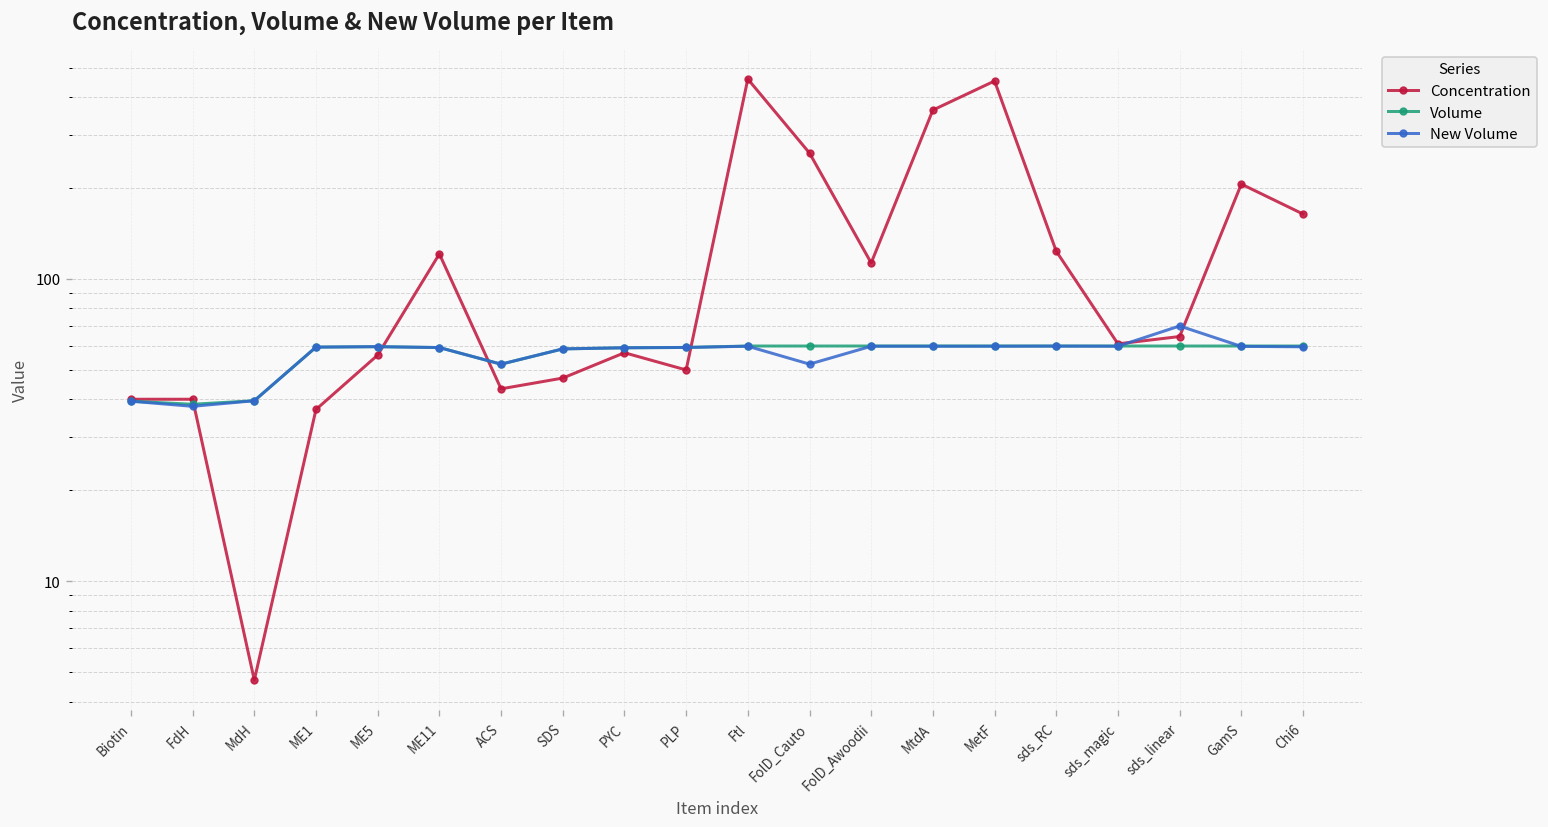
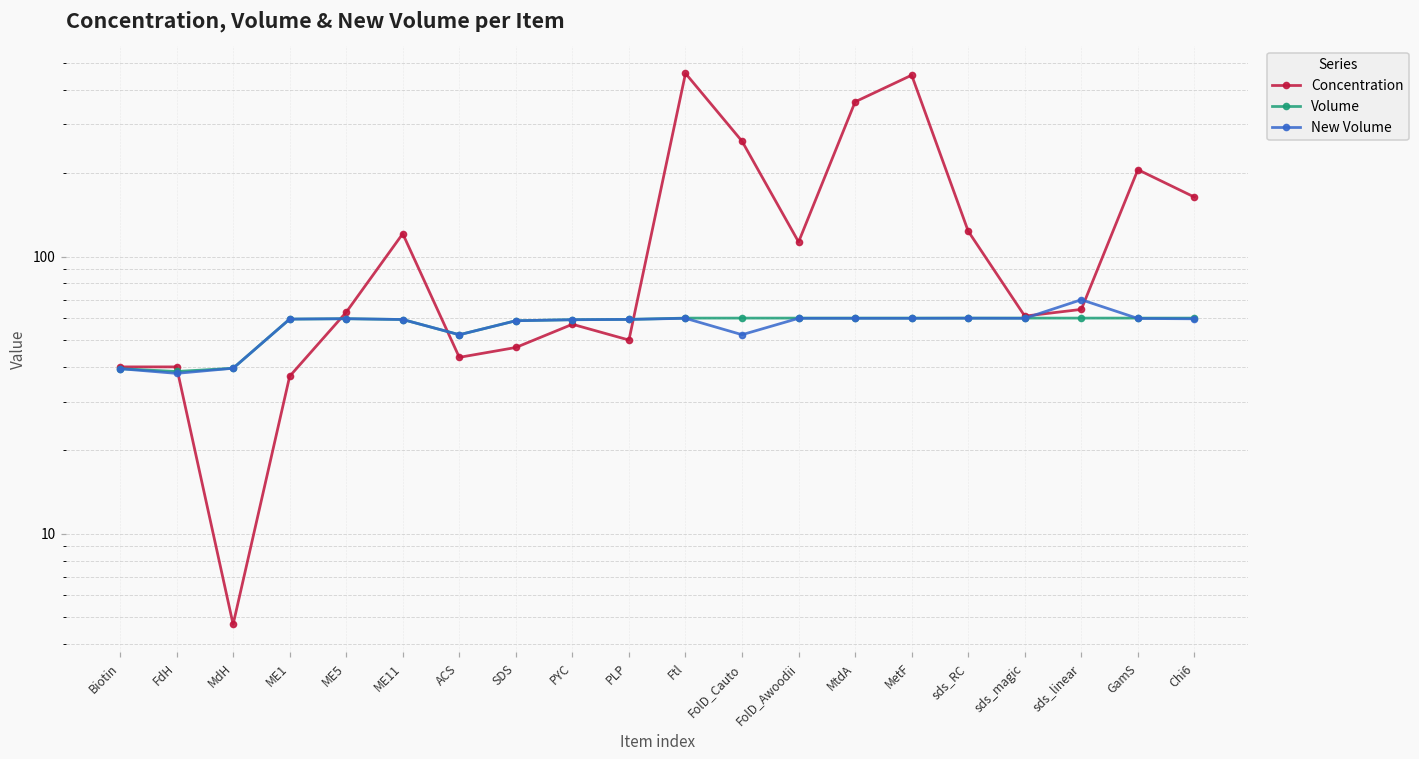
Concentration, ME5: 56 -> 63
